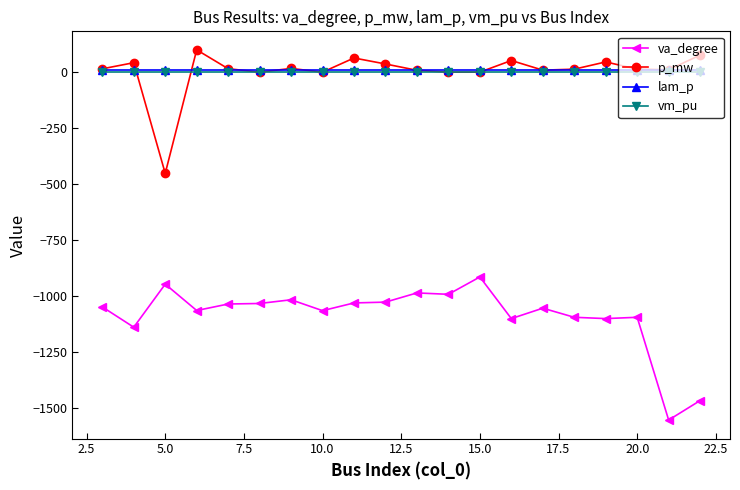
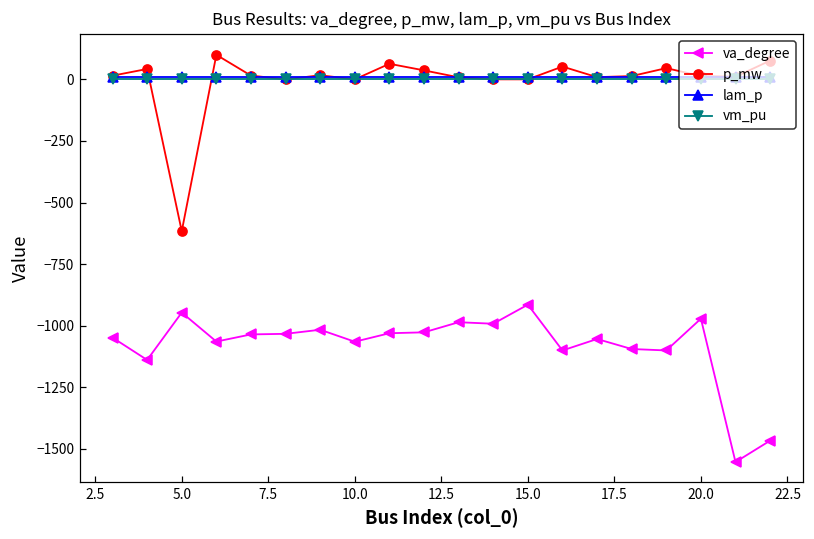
p_mw, 5.0: -450 -> -620
va_degree, 20.0: -1090 -> -970
